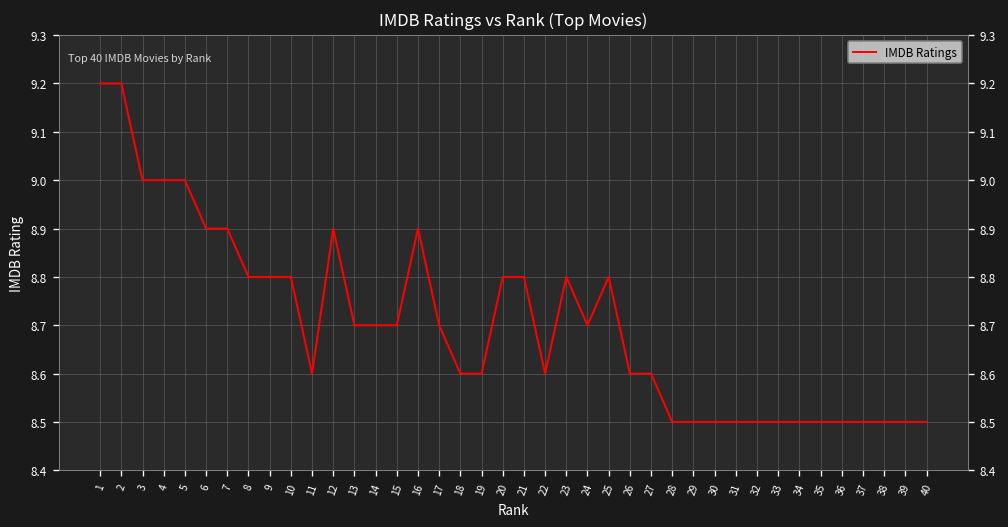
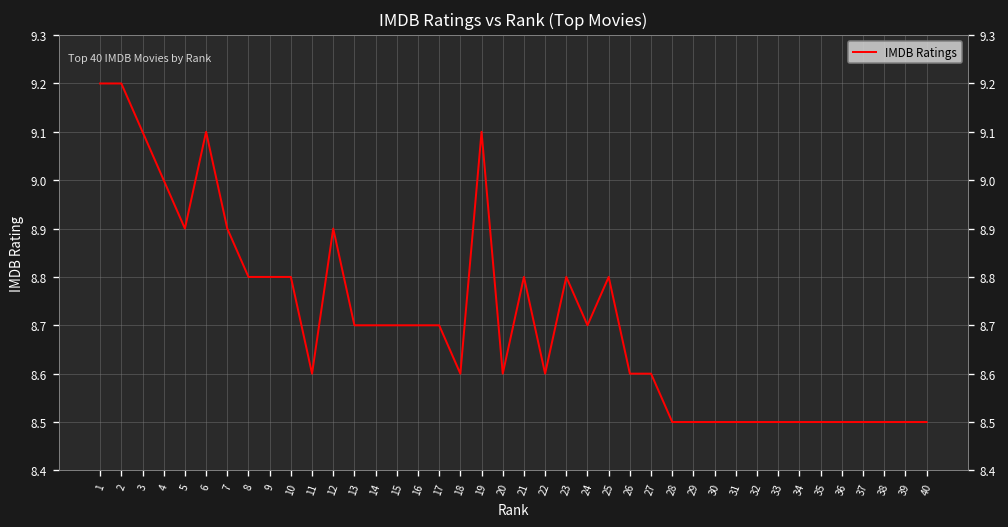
3: 9.0 -> 9.1
5: 9.0 -> 8.9
6: 8.9 -> 9.1
16: 8.9 -> 8.7
19: 8.6 -> 9.1
20: 8.8 -> 8.6
